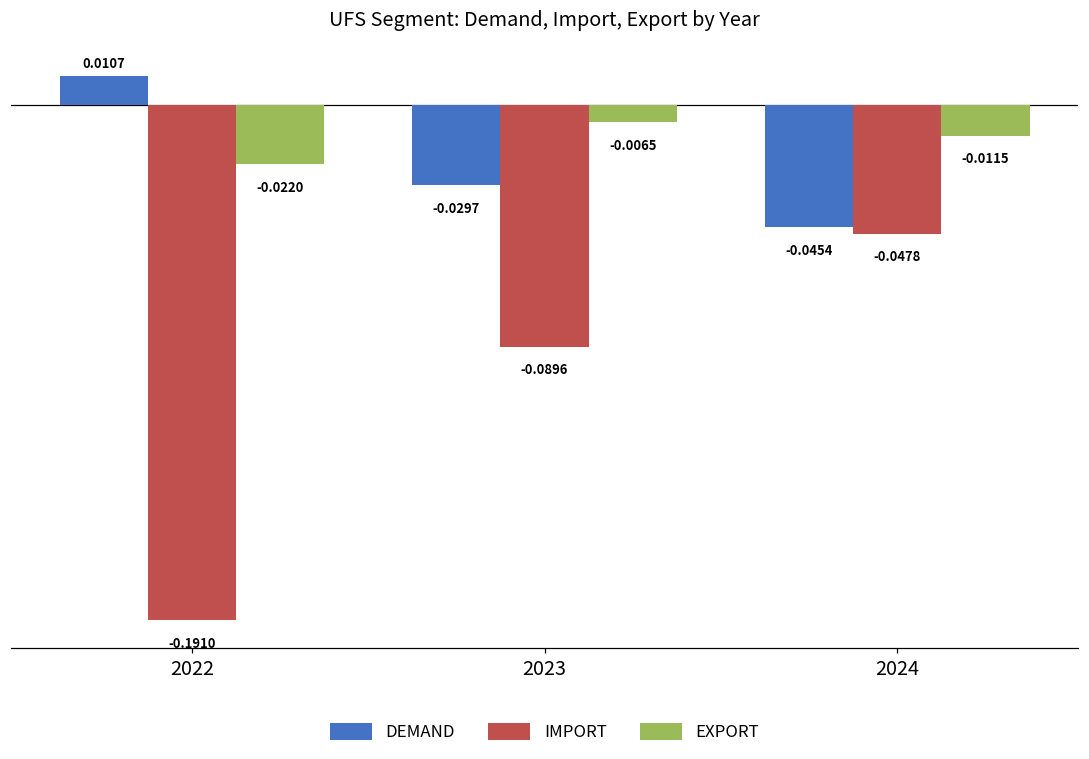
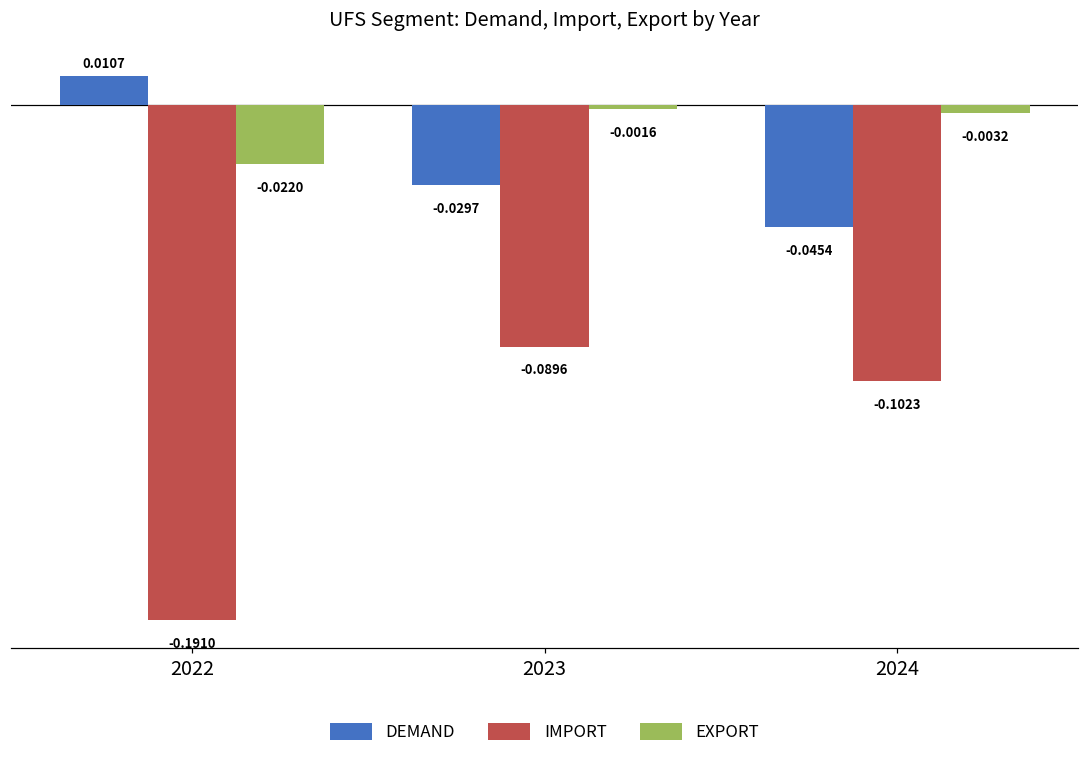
EXPORT, 2023: -0.0065 -> -0.0016
IMPORT, 2024: -0.0478 -> -0.1023
EXPORT, 2024: -0.0115 -> -0.0032
